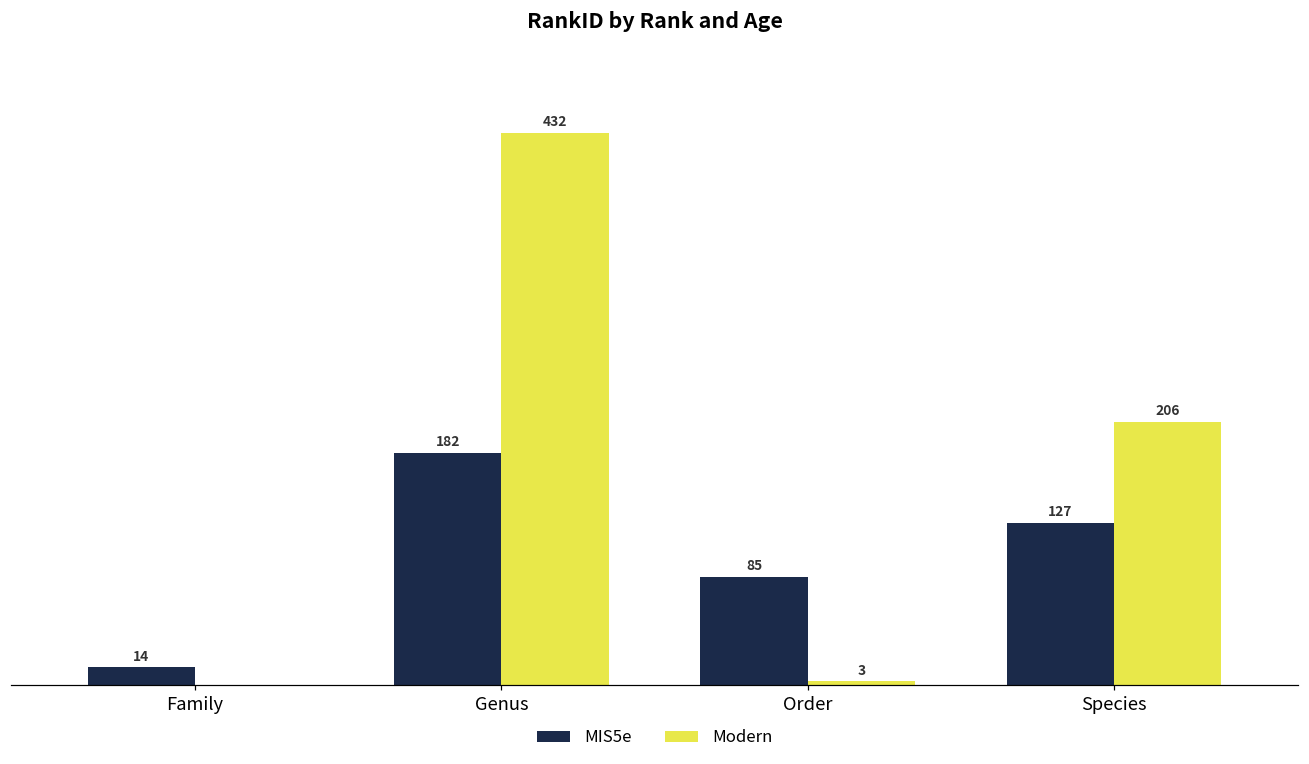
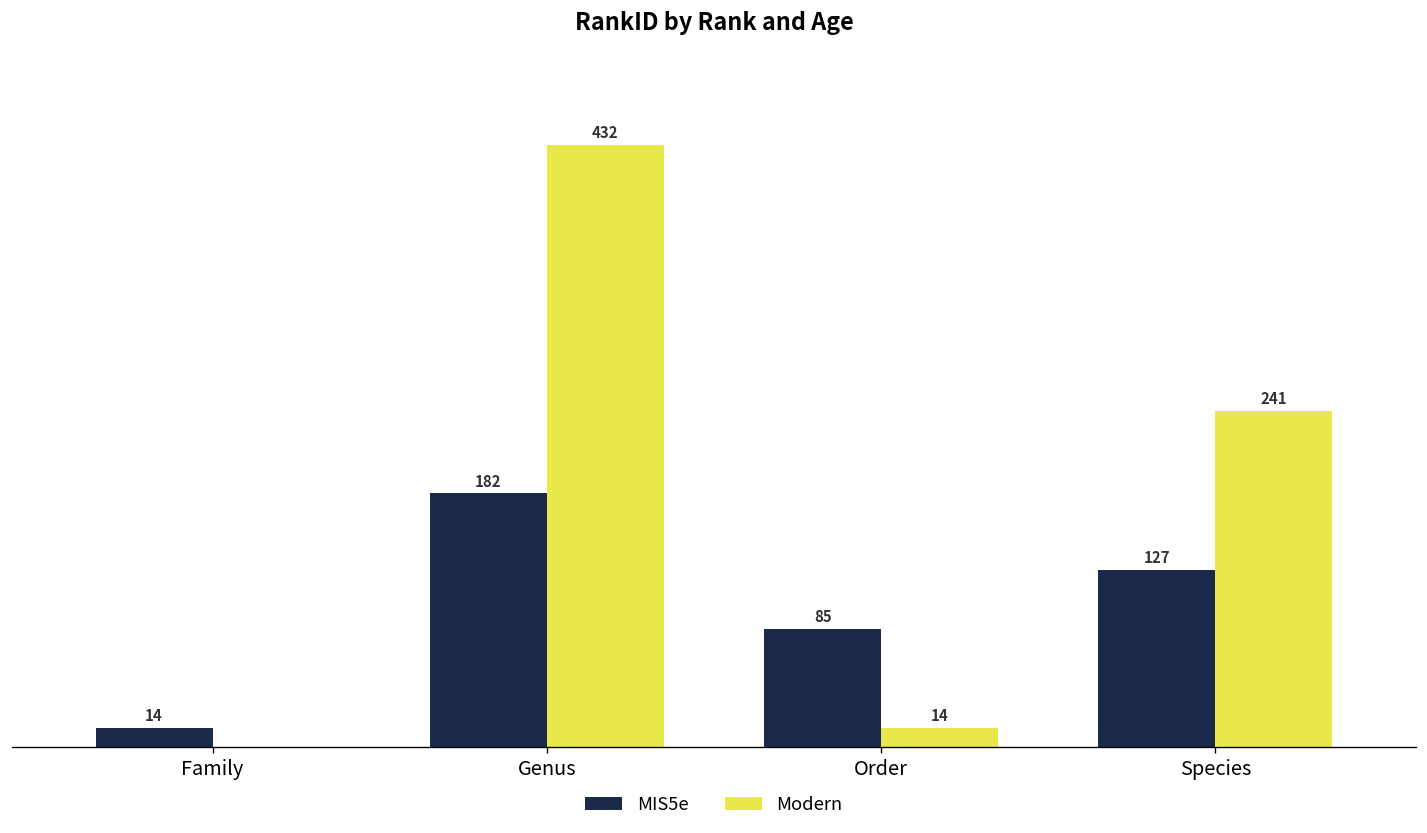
Modern, Order: 3 -> 14
Modern, Species: 206 -> 241
